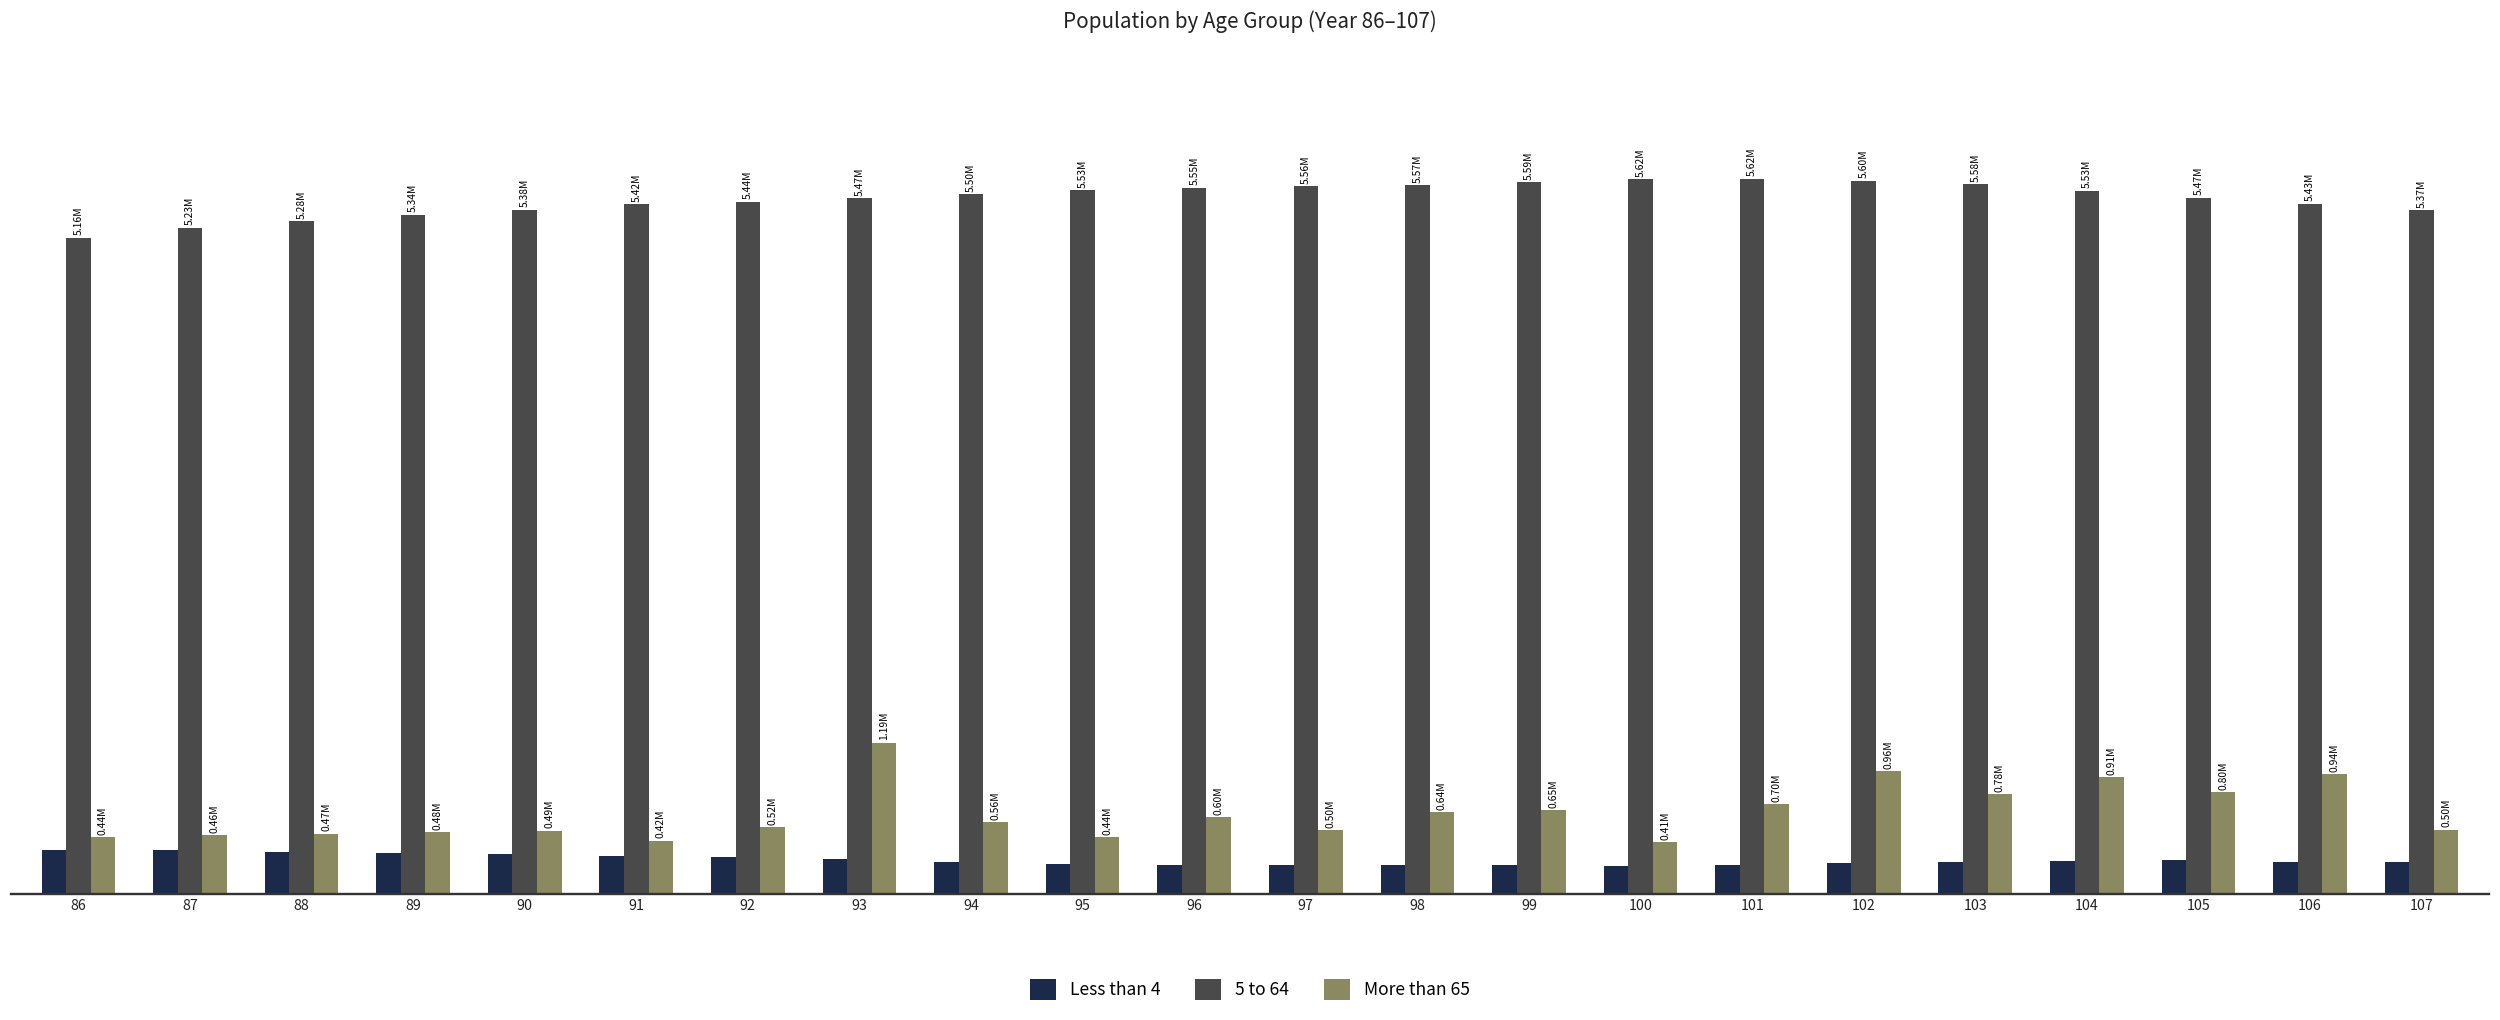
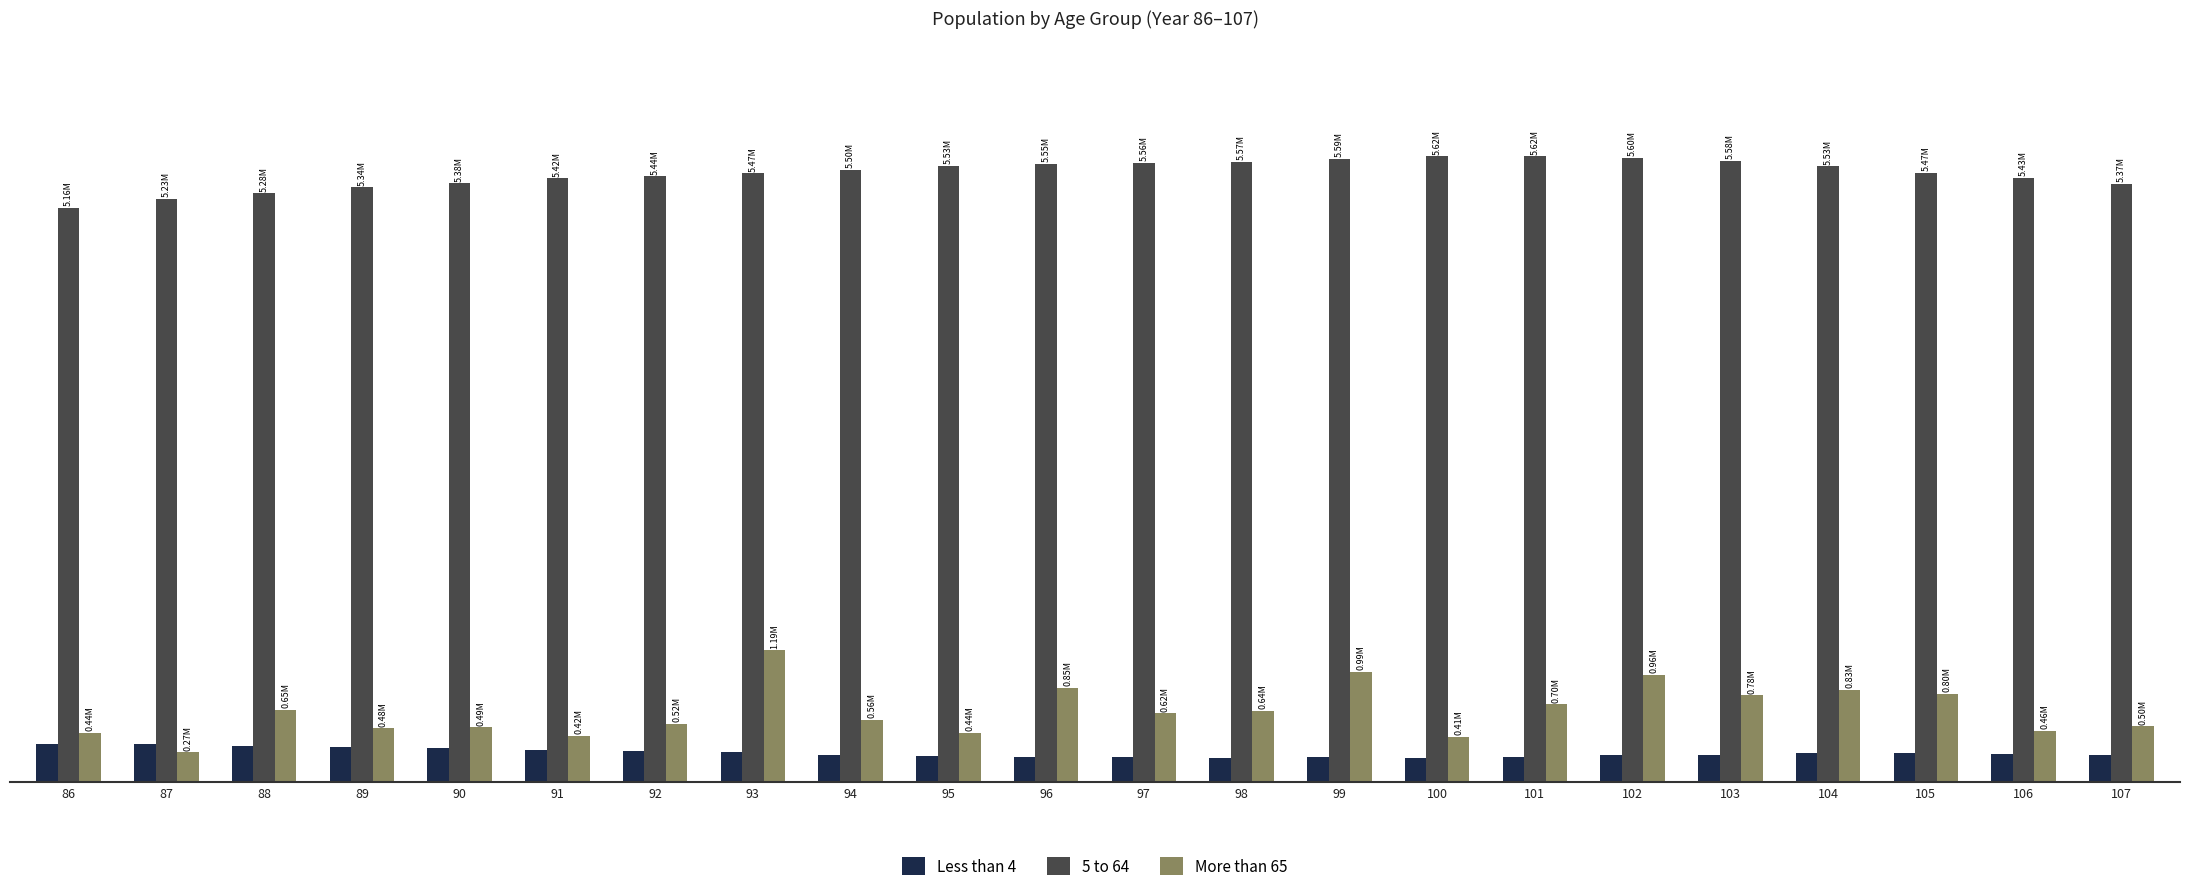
More than 65, 87: 0.46M -> 0.27M
More than 65, 88: 0.47M -> 0.65M
More than 65, 96: 0.60M -> 0.85M
More than 65, 97: 0.50M -> 0.62M
More than 65, 99: 0.65M -> 0.99M
More than 65, 104: 0.91M -> 0.83M
More than 65, 106: 0.94M -> 0.46M
